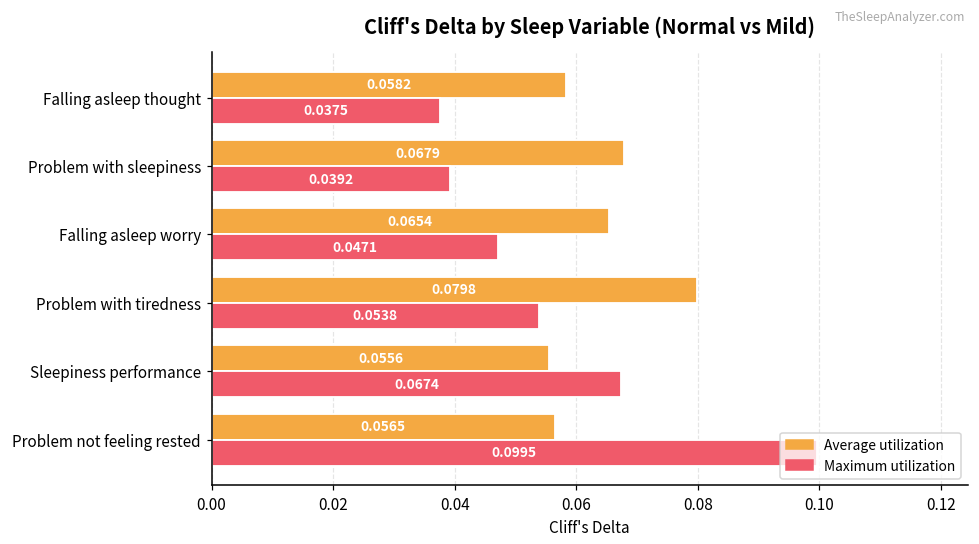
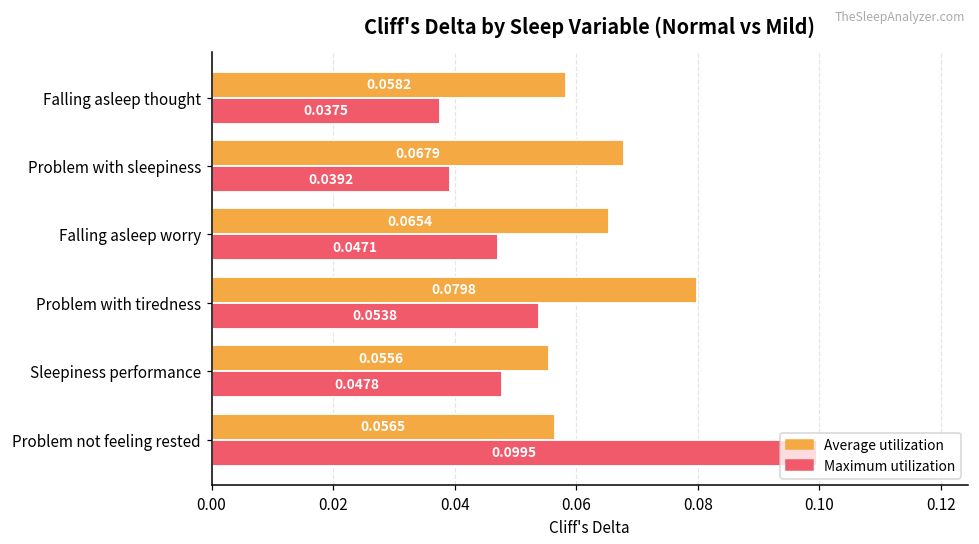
Maximum utilization, Sleepiness performance: 0.0674 -> 0.0478
